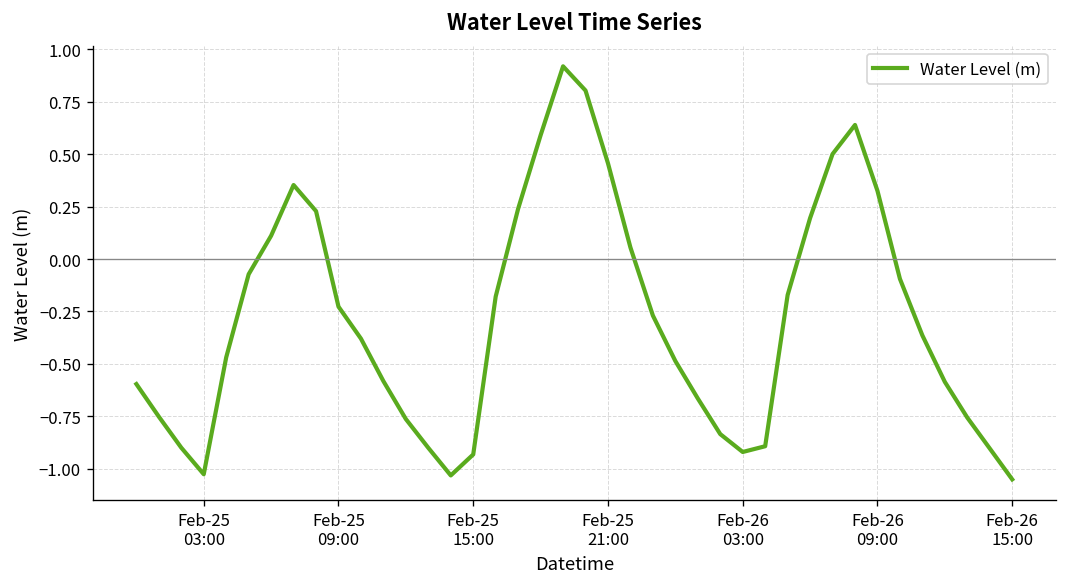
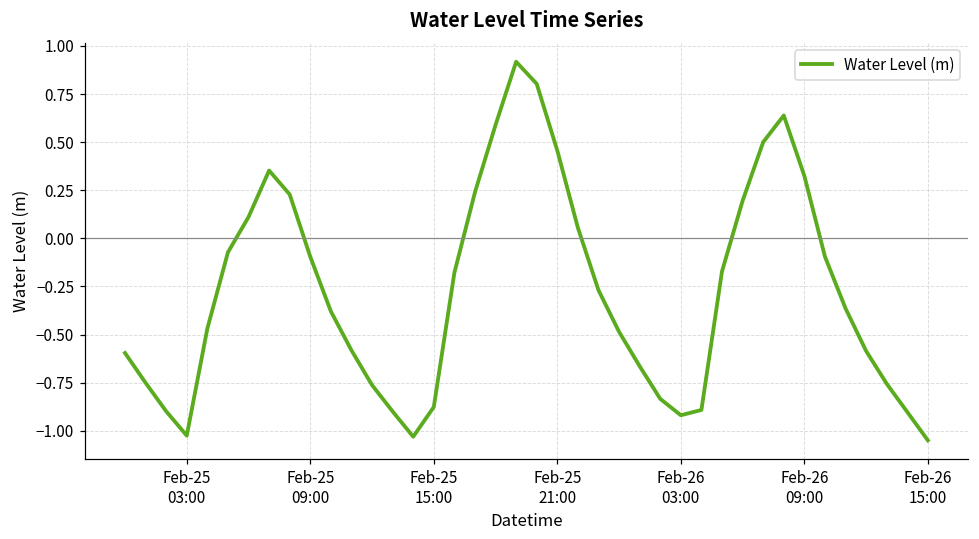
Feb-25 09:00: -0.23 -> -0.10
Feb-25 15:00: -0.93 -> -0.88
